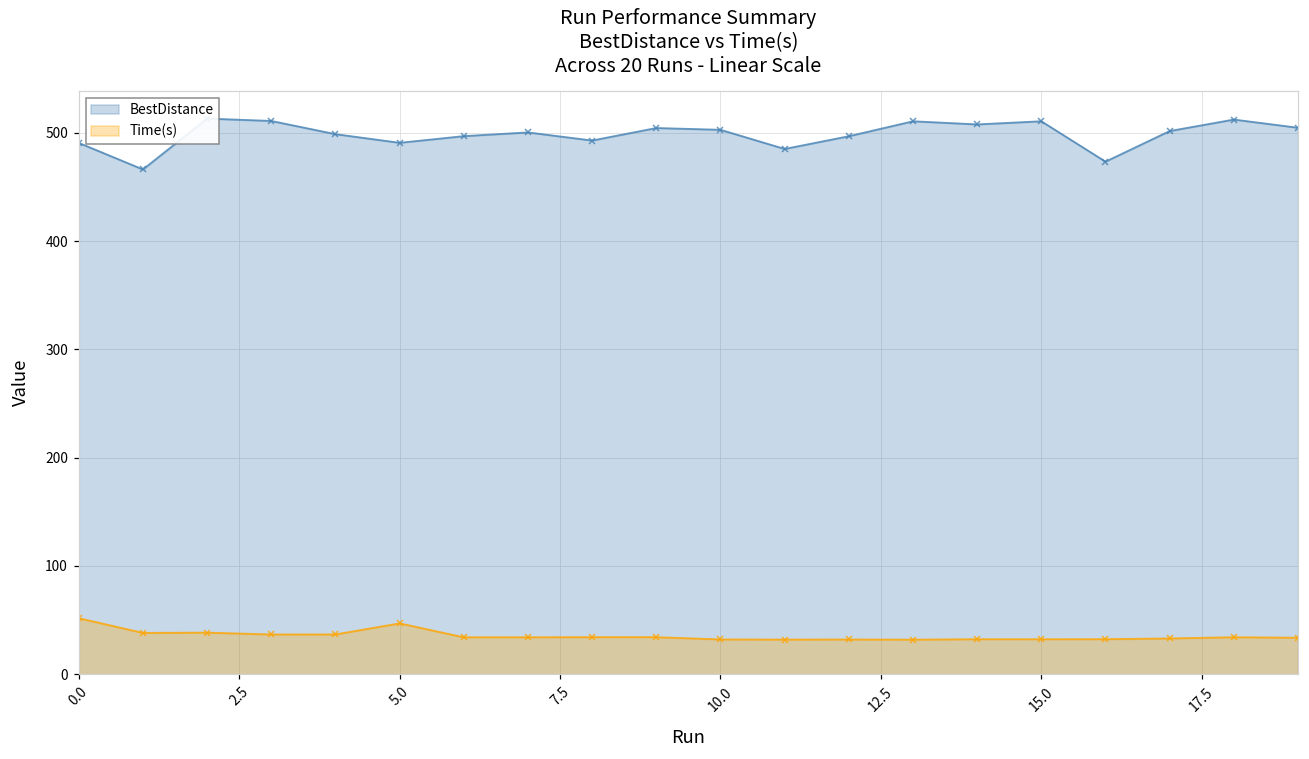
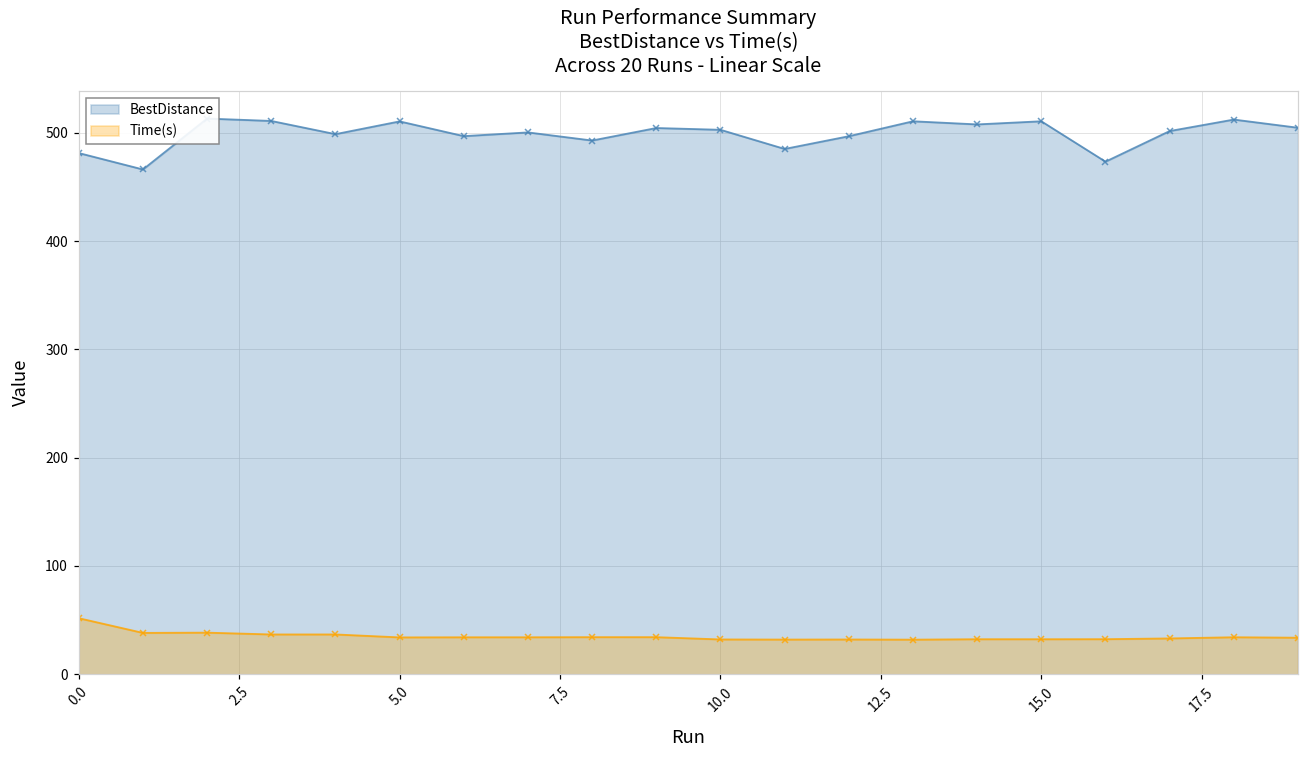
BestDistance, 0.0: 490 -> 480
BestDistance, 5.0: 490 -> 510
Time(s), 5.0: 50 -> 30
